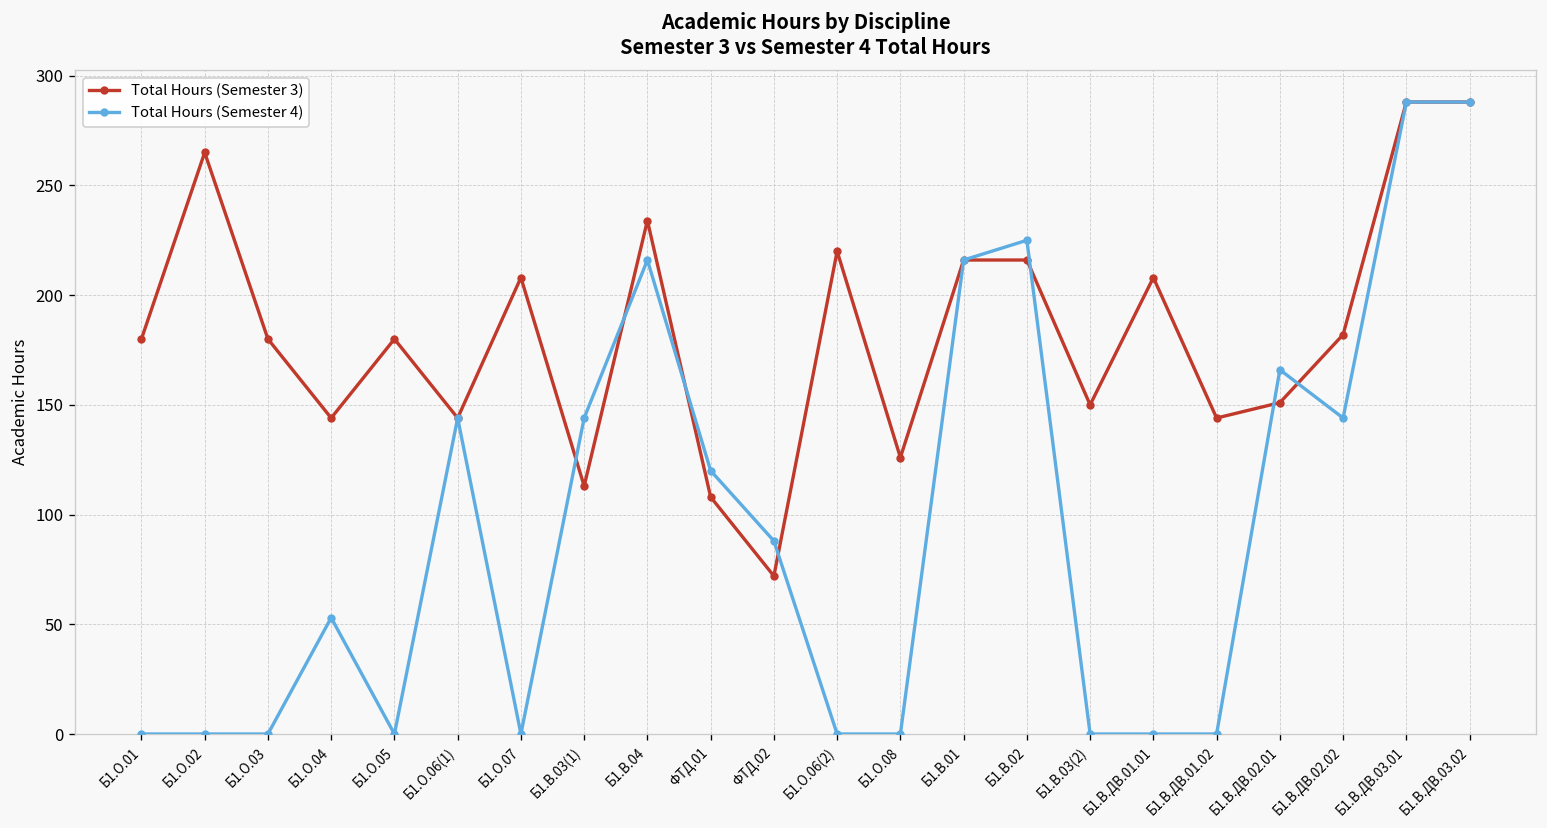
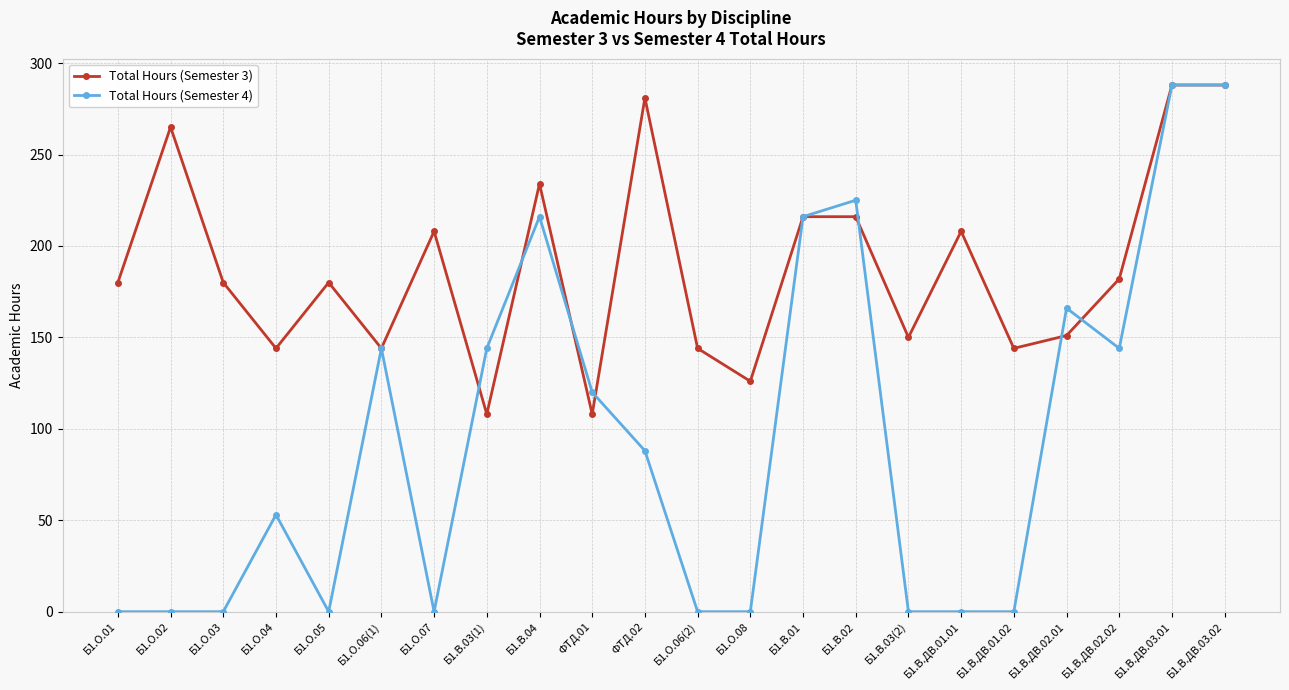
Total Hours (Semester 3), Б1.В.03(1): 113 -> 108
Total Hours (Semester 3), ФТД.02: 72 -> 281
Total Hours (Semester 3), Б1.О.06(2): 220 -> 144
